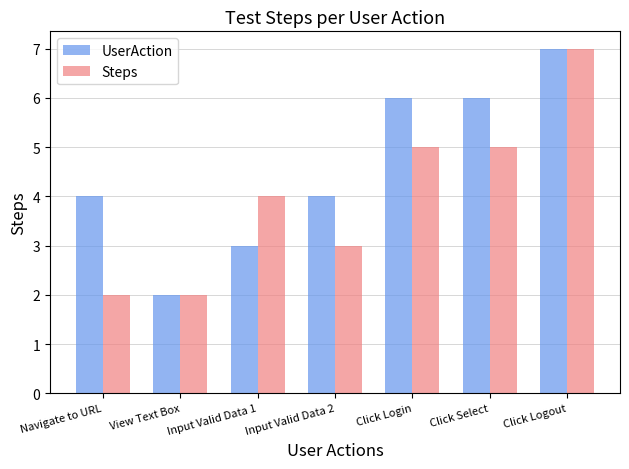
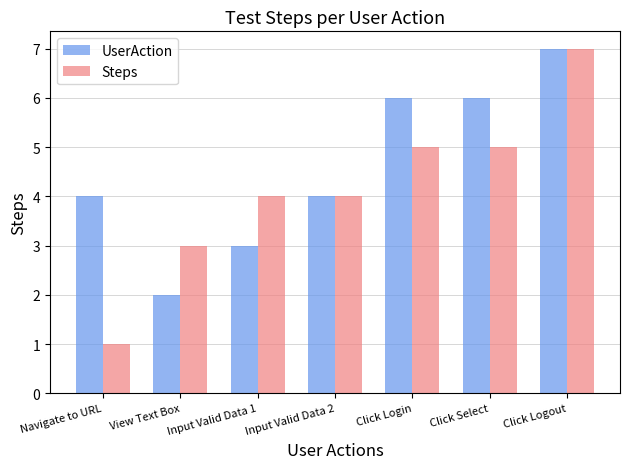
Steps, Navigate to URL: 2 -> 1
Steps, View Text Box: 2 -> 3
Steps, Input Valid Data 2: 3 -> 4
